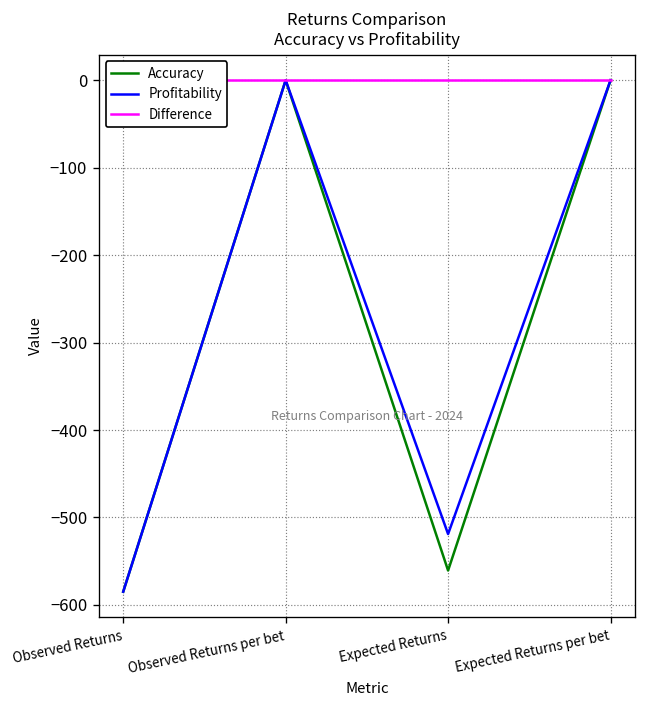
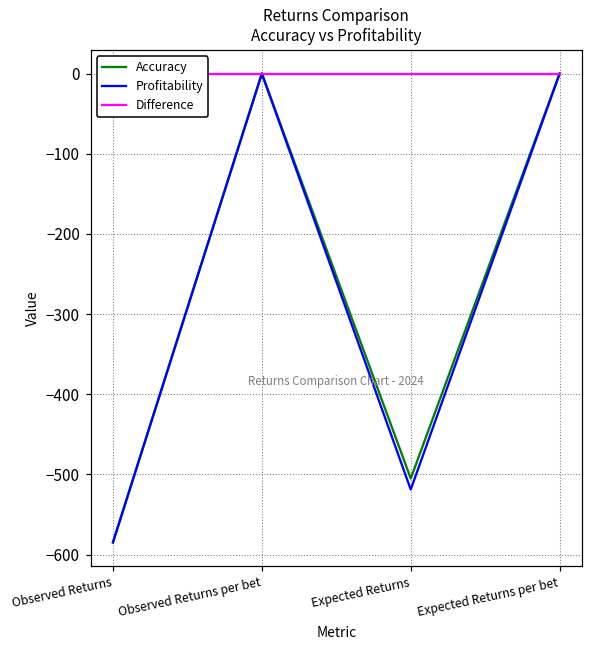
Accuracy, Expected Returns: -560 -> -510
